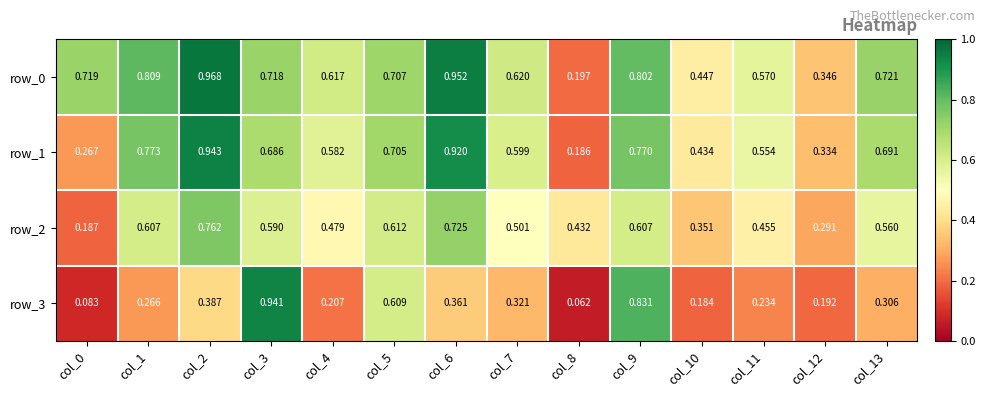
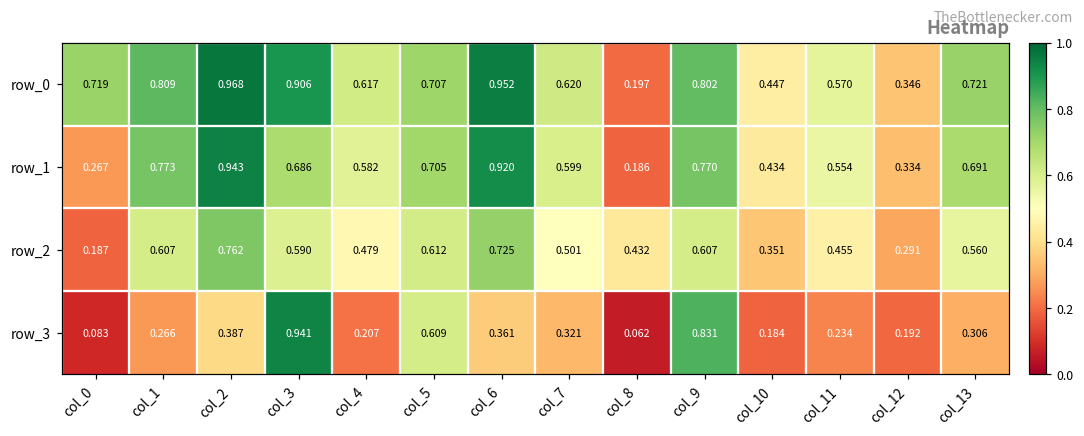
row_0, col_3: 0.718 -> 0.906
